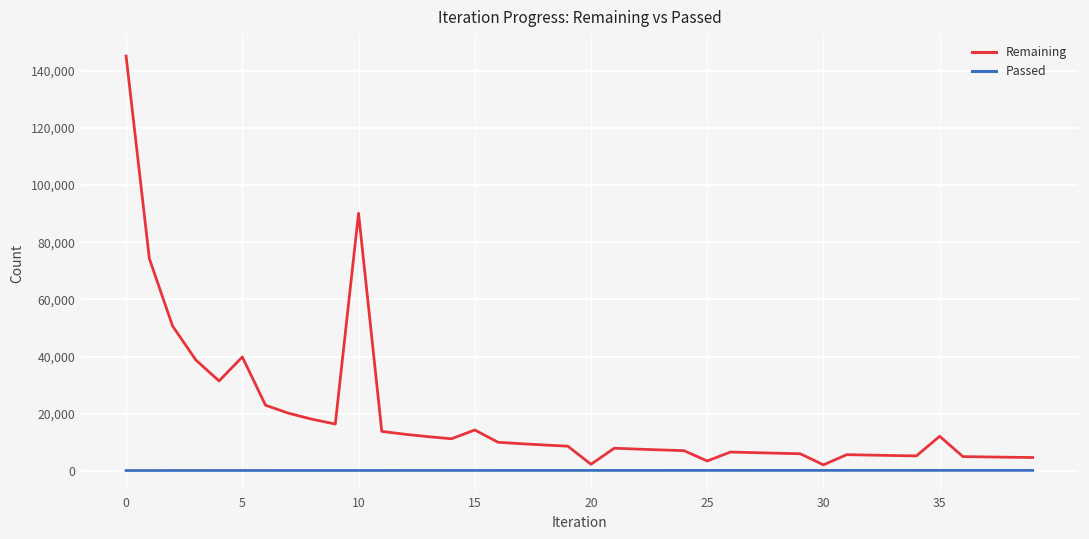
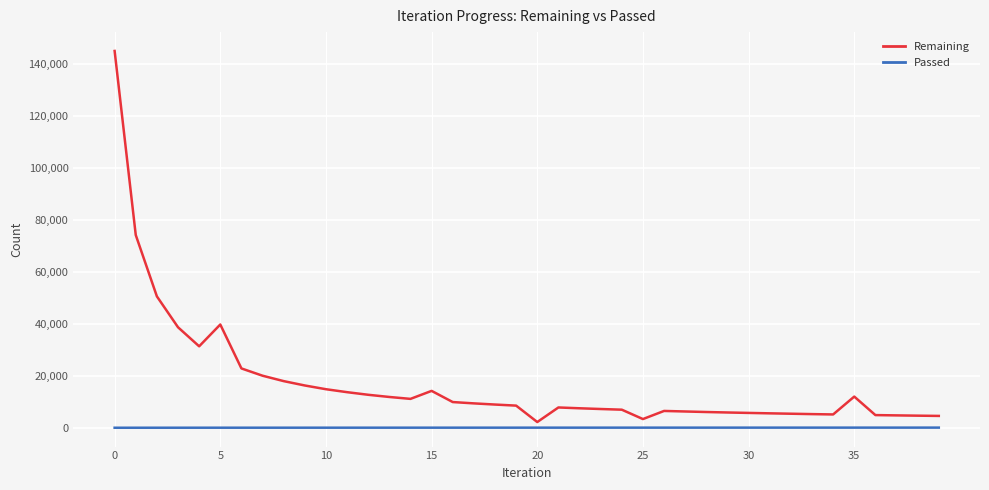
Remaining, 10: 90,000 -> 15,000
Remaining, 30: 2,000 -> 6,000
